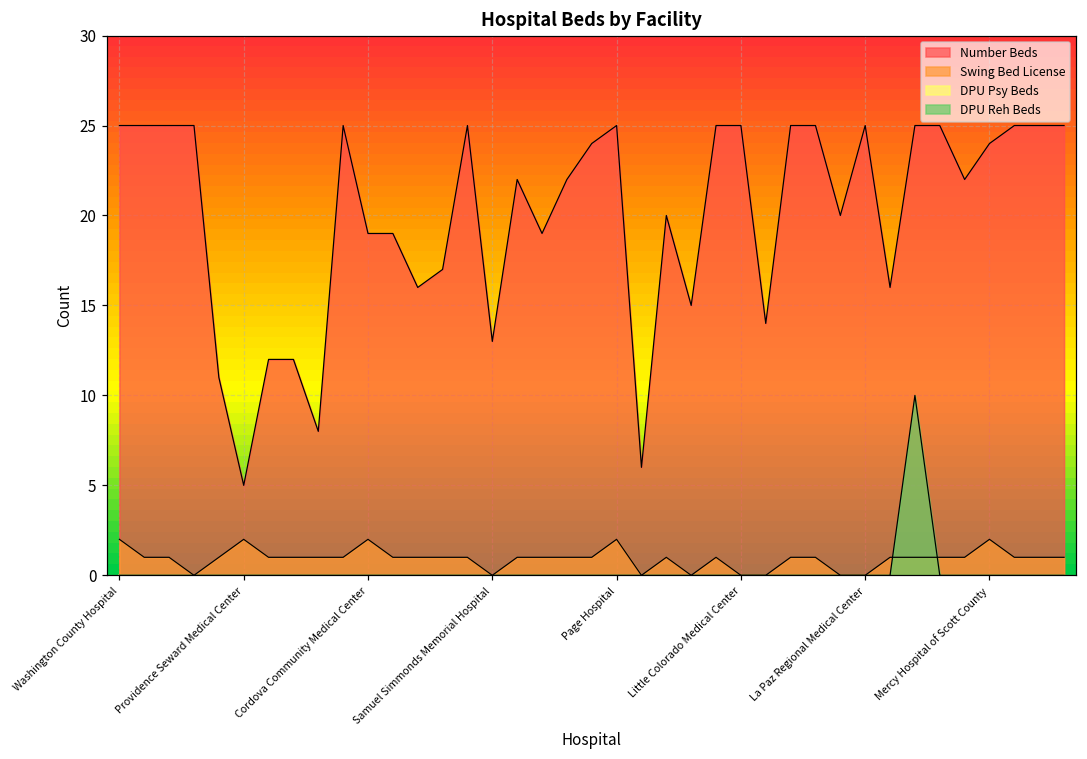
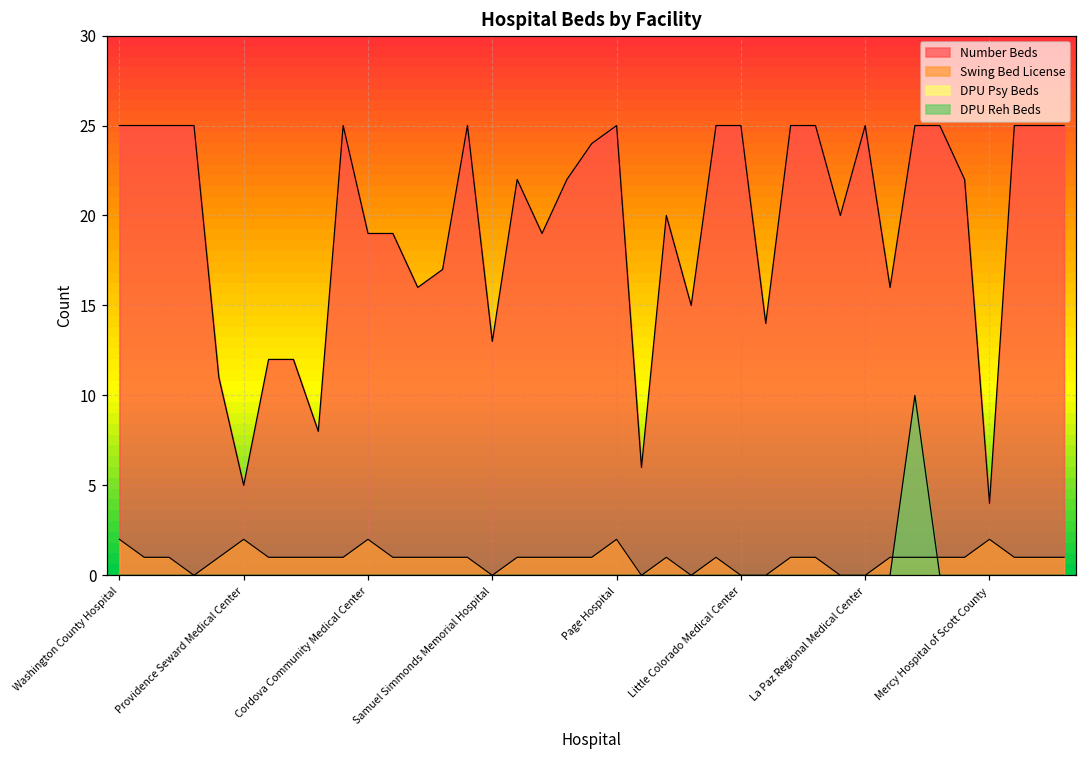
Number Beds, Mercy Hospital of Scott County: 24 -> 4
